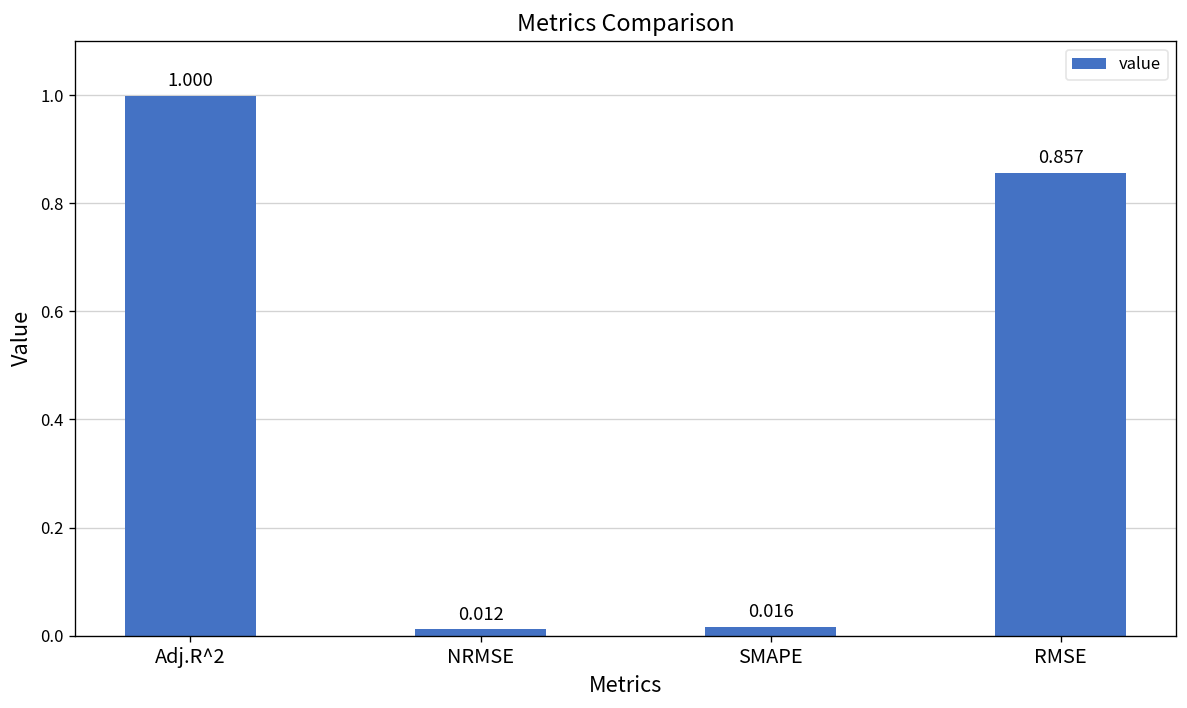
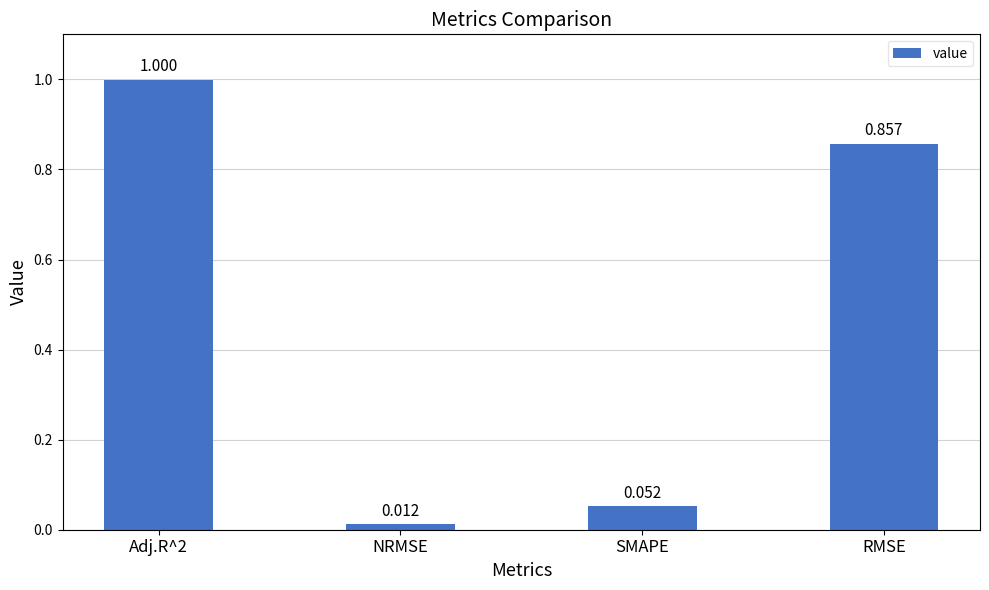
SMAPE: 0.016 -> 0.052
